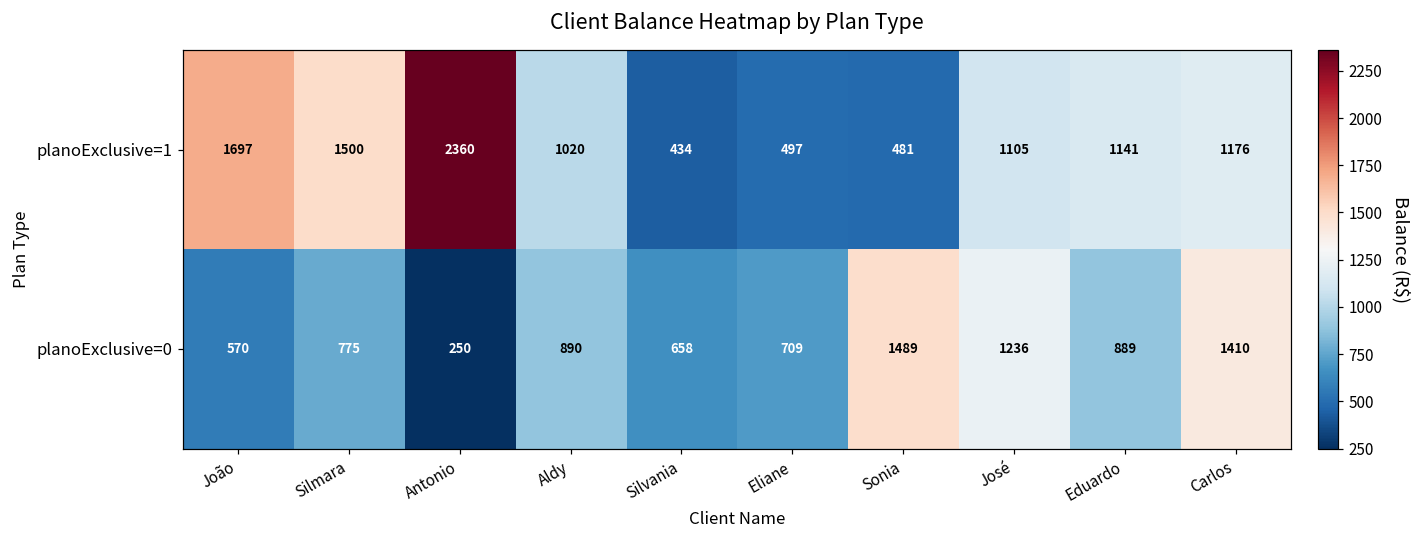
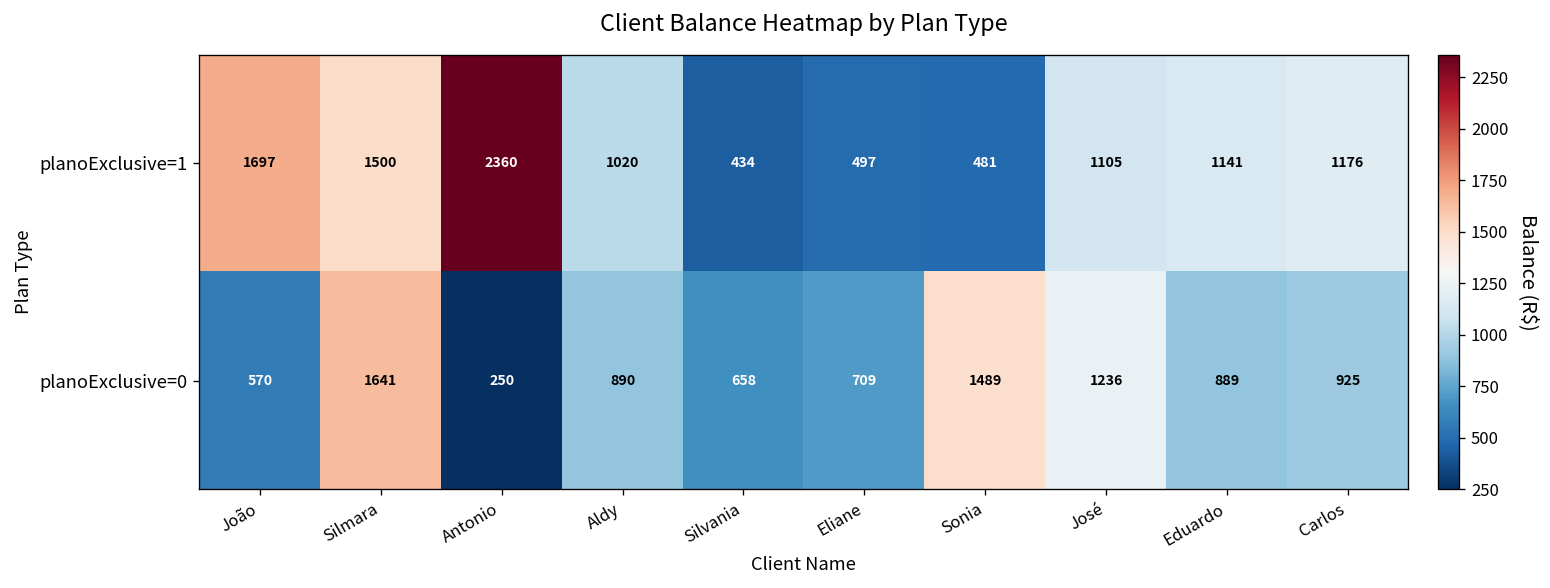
planoExclusive=0, Silmara: 775 -> 1641
planoExclusive=0, Carlos: 1410 -> 925
